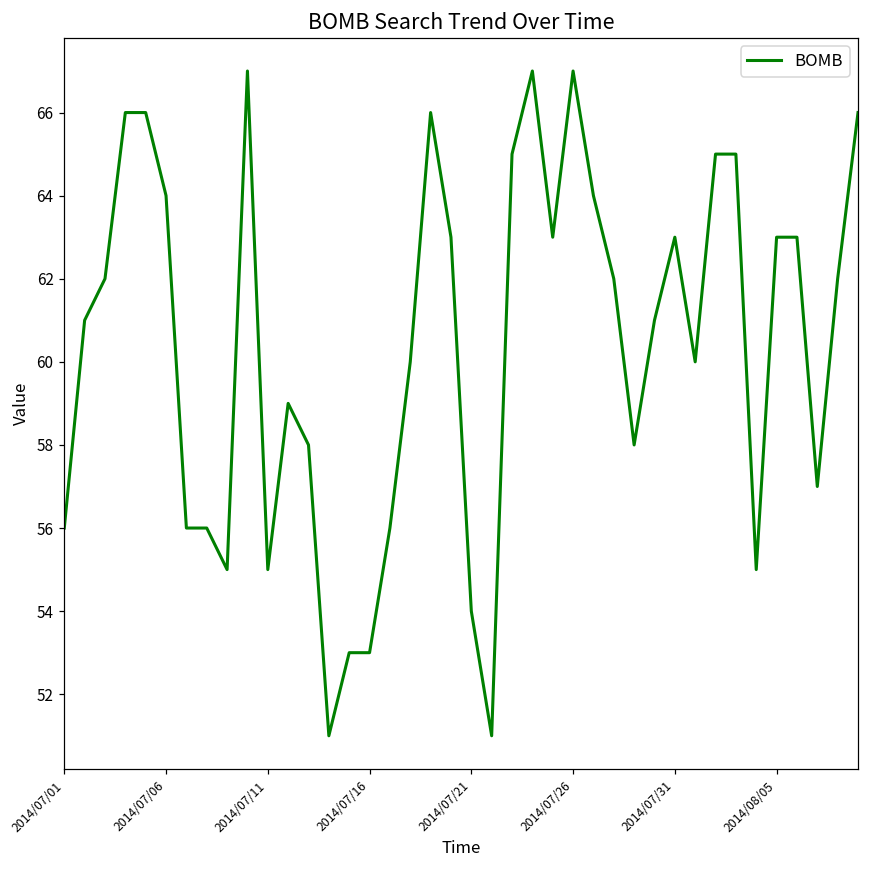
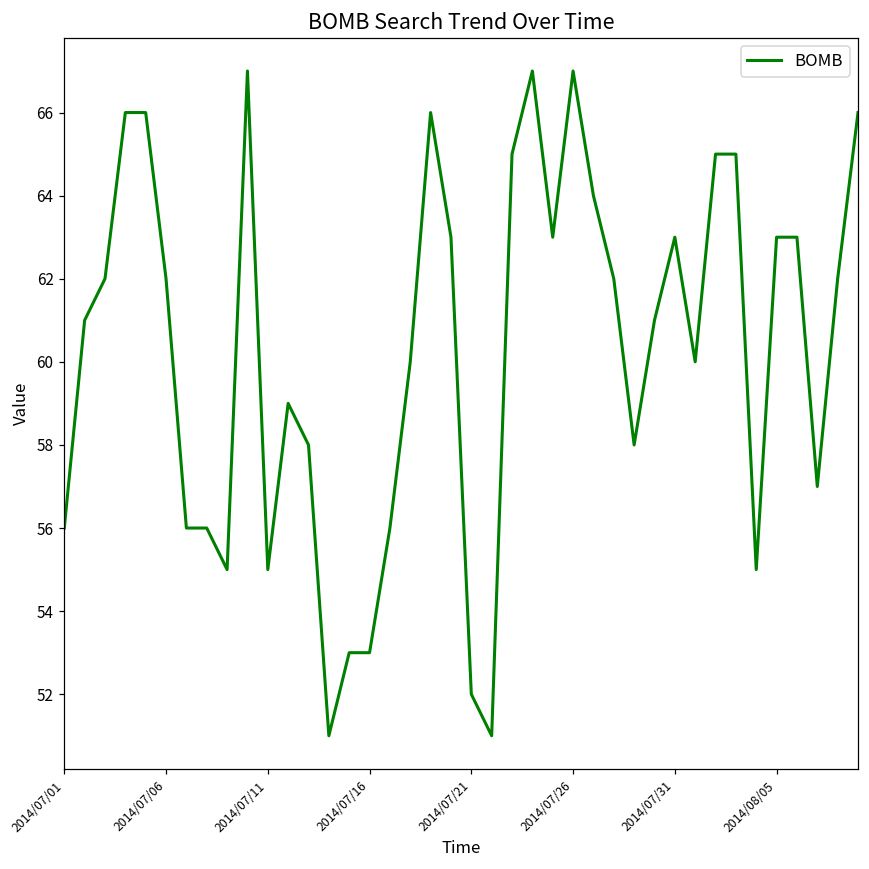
2014/07/06: 64 -> 62
2014/07/21: 54 -> 52
